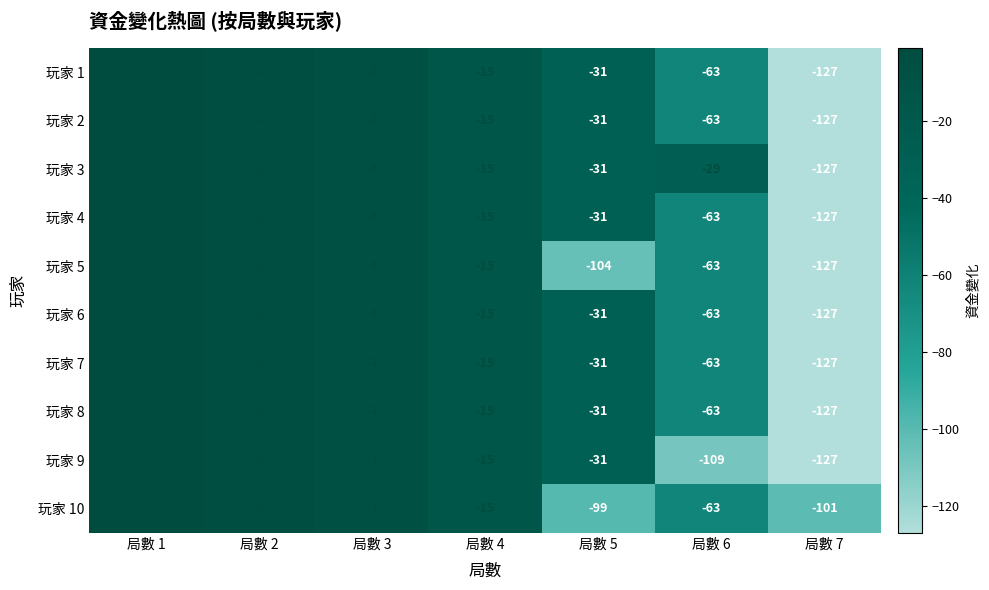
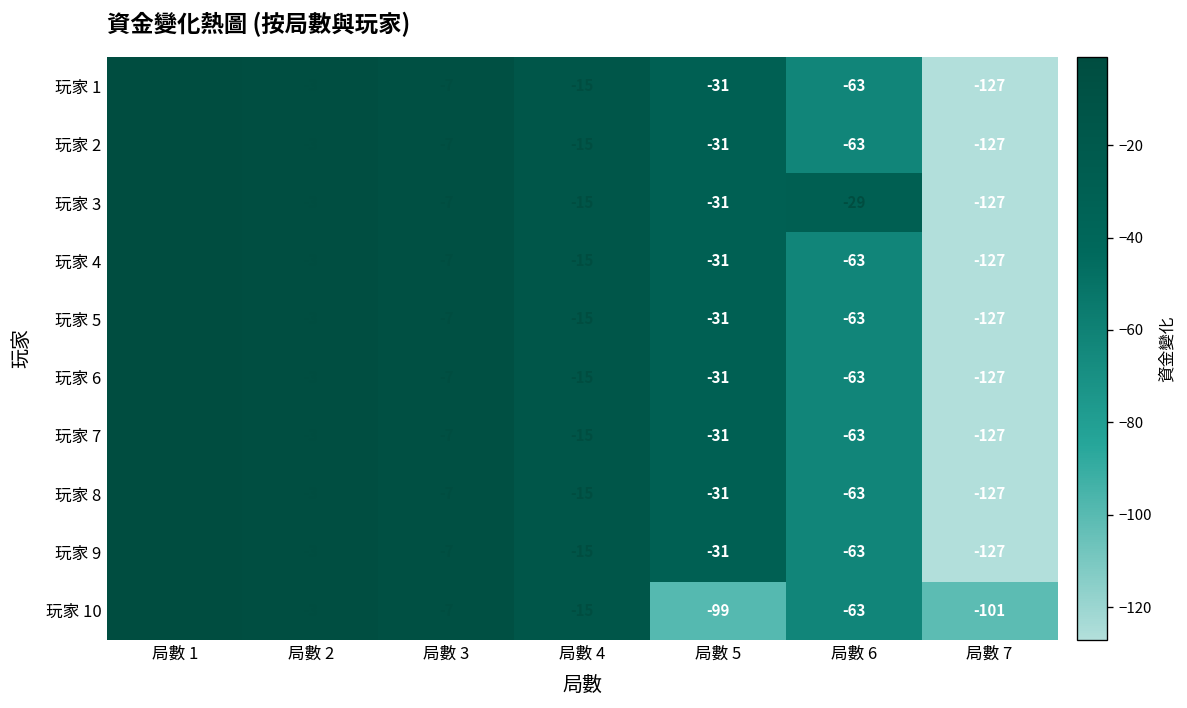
玩家 5, 局數 5: -104 -> -31
玩家 9, 局數 6: -109 -> -63
